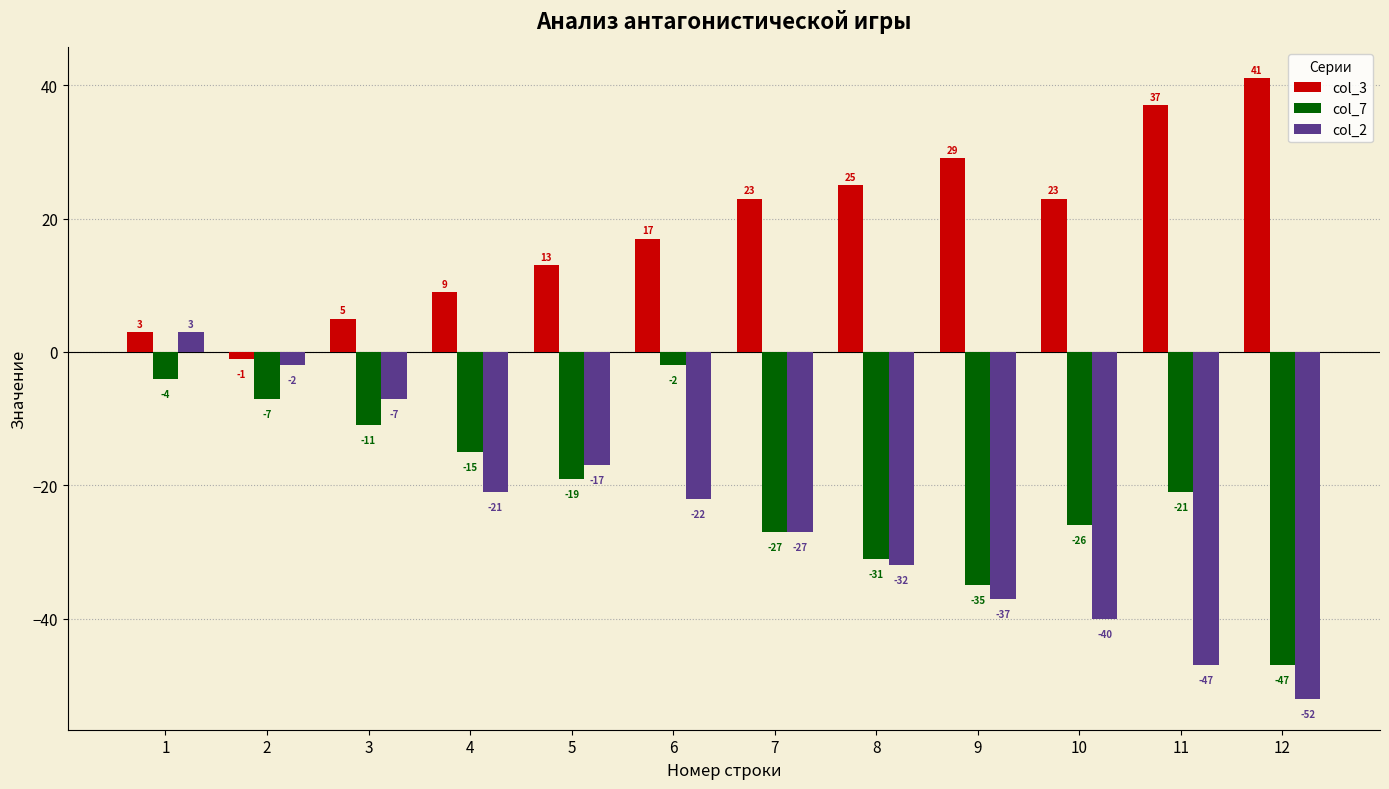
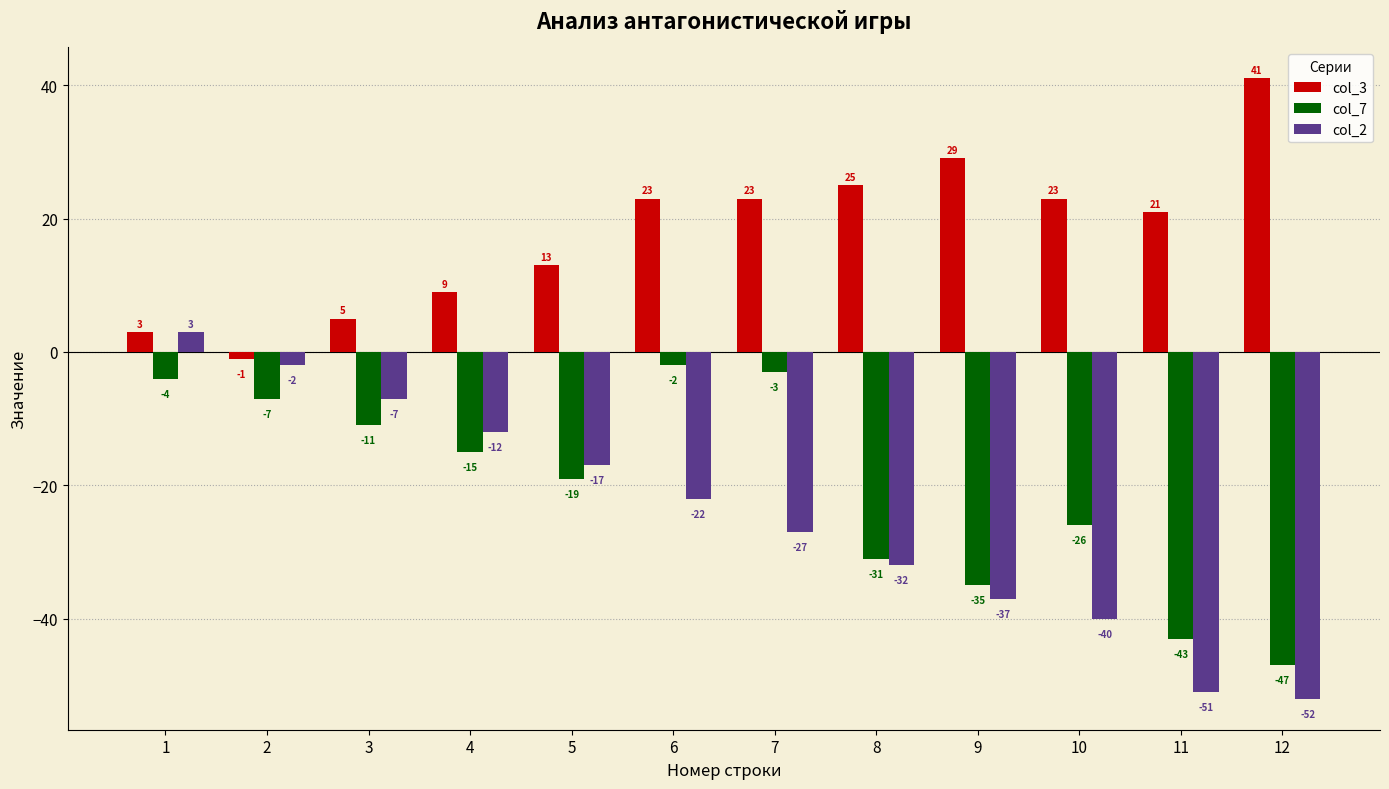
col_2, 4: -21 -> -12
col_3, 6: 17 -> 23
col_7, 7: -27 -> -3
col_3, 11: 37 -> 21
col_7, 11: -21 -> -43
col_2, 11: -47 -> -51
